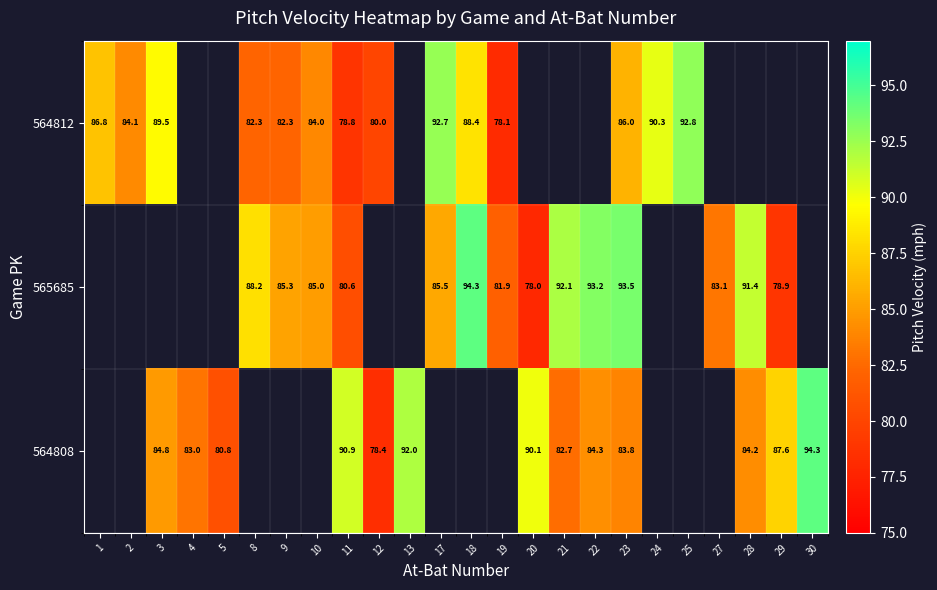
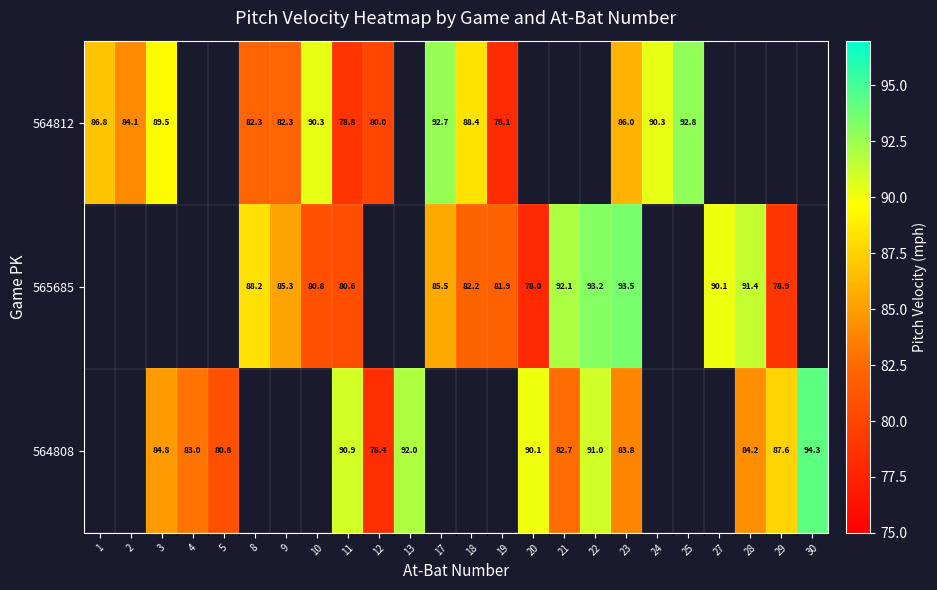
564812, 10: 84.0 -> 90.3
565685, 10: 85.0 -> 80.8
565685, 18: 94.3 -> 82.2
565685, 27: 83.1 -> 90.1
564808, 22: 84.3 -> 91.0
